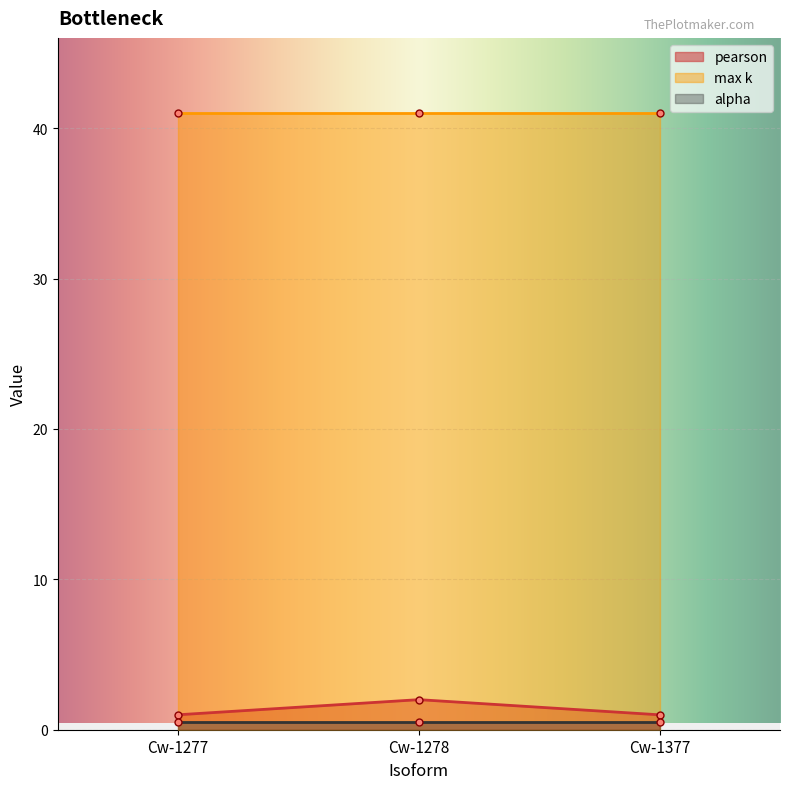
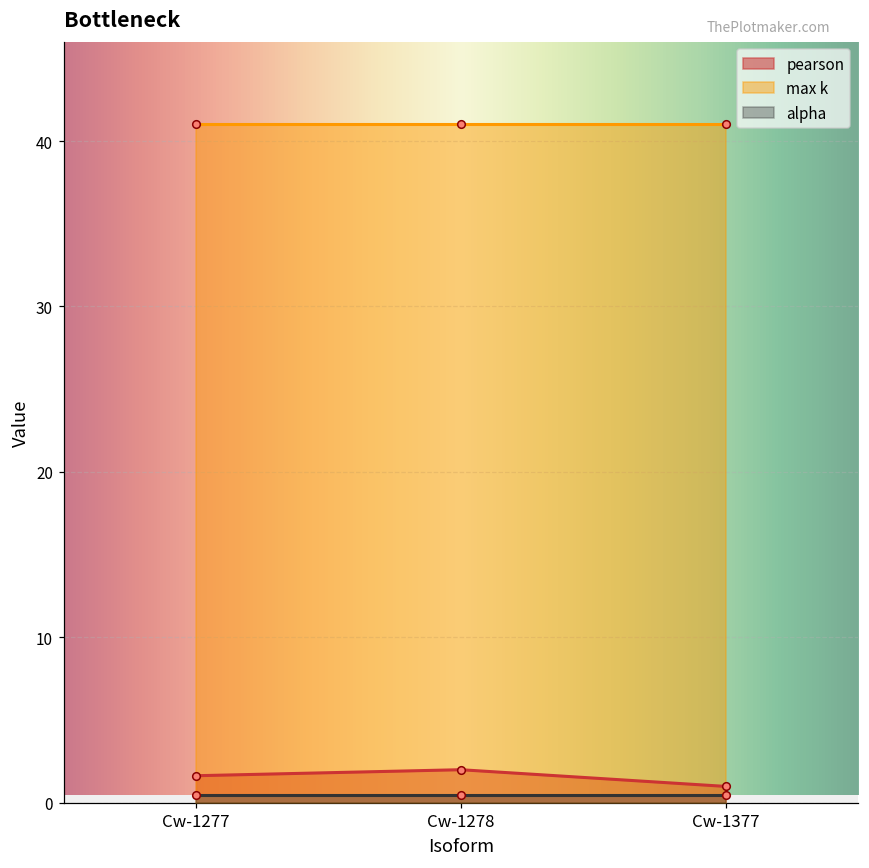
pearson, Cw-1277: 1.0 -> 1.6
